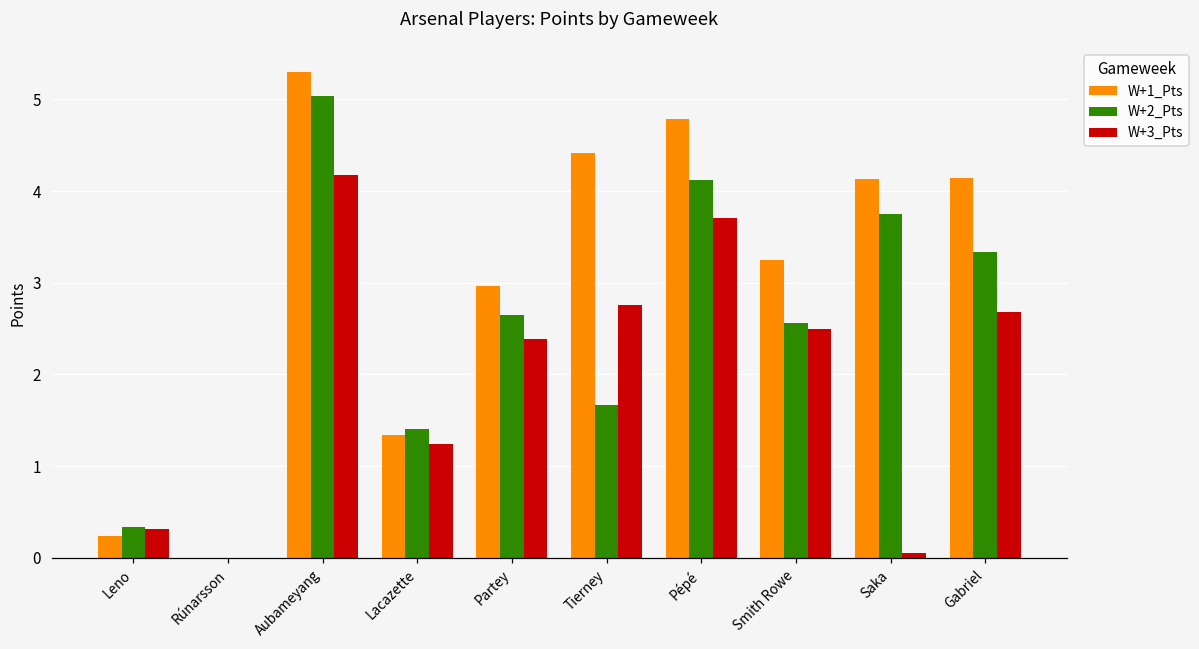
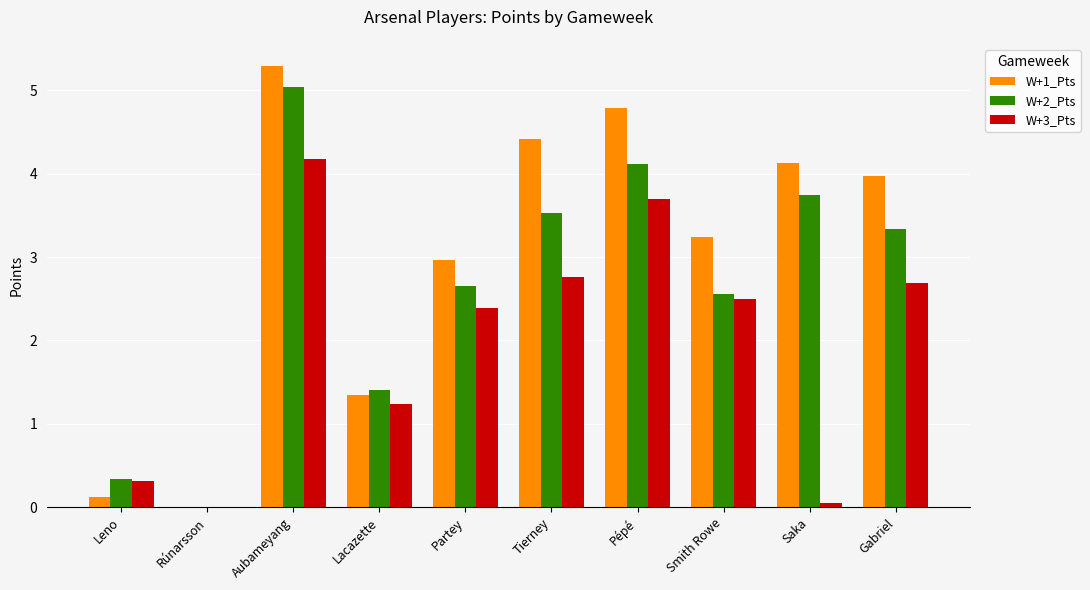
W+1_Pts, Leno: 0.2 -> 0.1
W+2_Pts, Tierney: 1.7 -> 3.5
W+1_Pts, Gabriel: 4.1 -> 4.0
